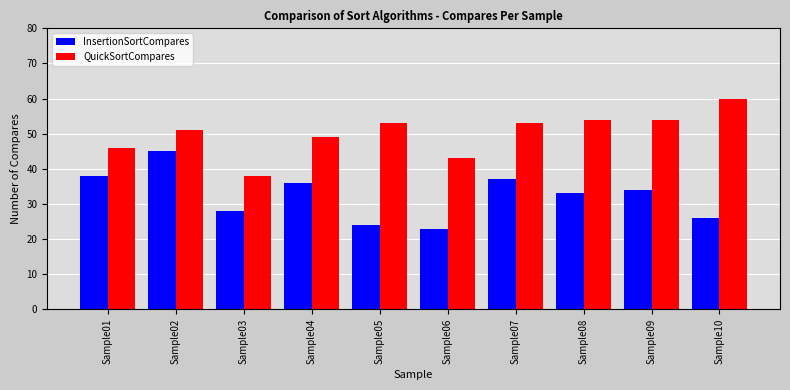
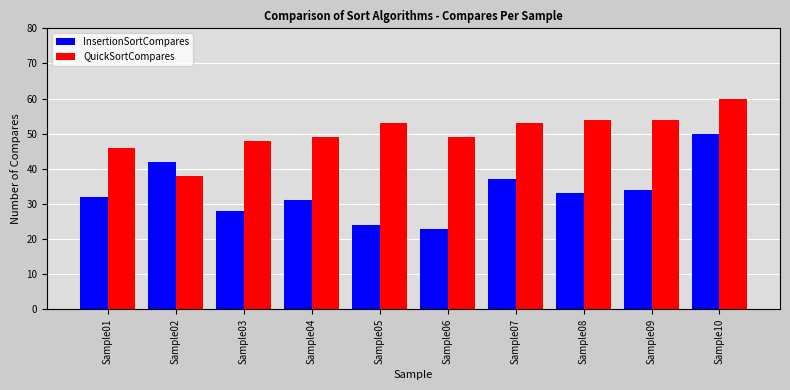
InsertionSortCompares, Sample01: 38 -> 32
InsertionSortCompares, Sample02: 45 -> 42
QuickSortCompares, Sample02: 51 -> 38
QuickSortCompares, Sample03: 38 -> 48
InsertionSortCompares, Sample04: 36 -> 31
QuickSortCompares, Sample06: 43 -> 49
InsertionSortCompares, Sample10: 26 -> 50
